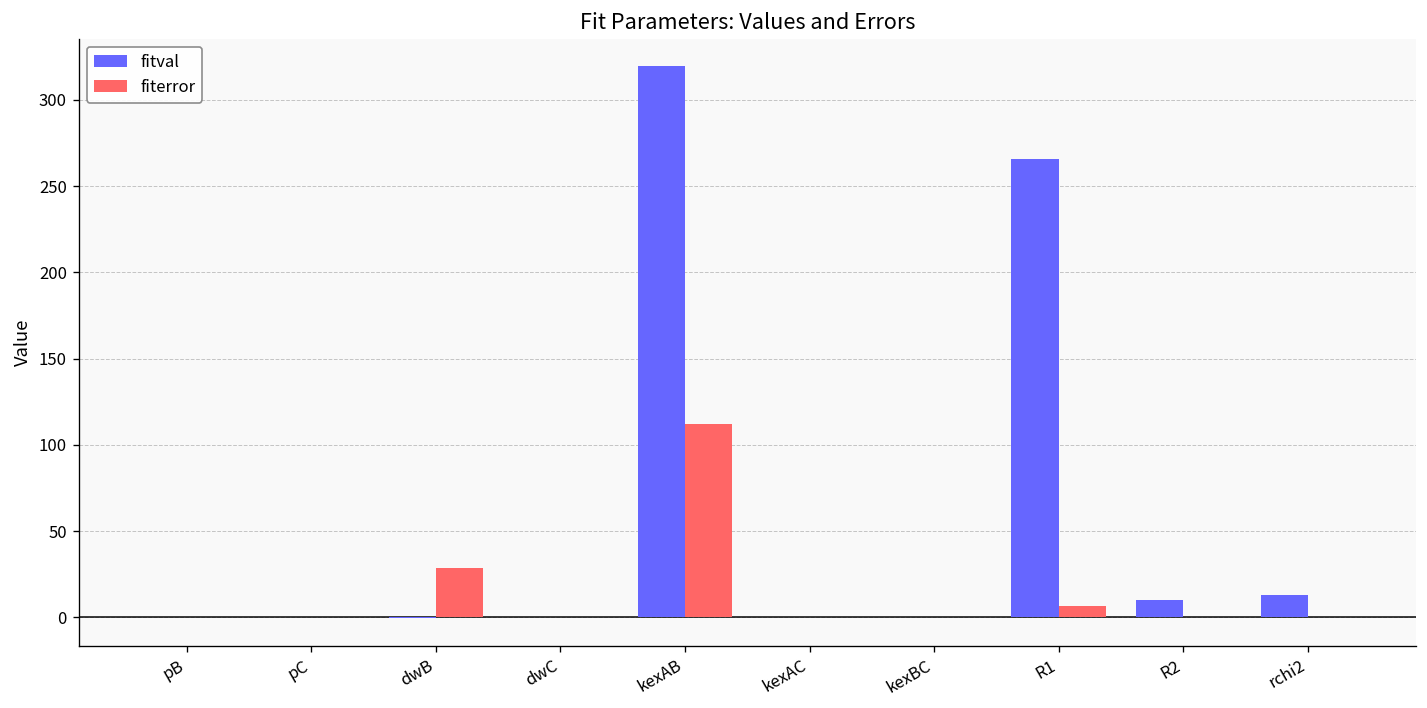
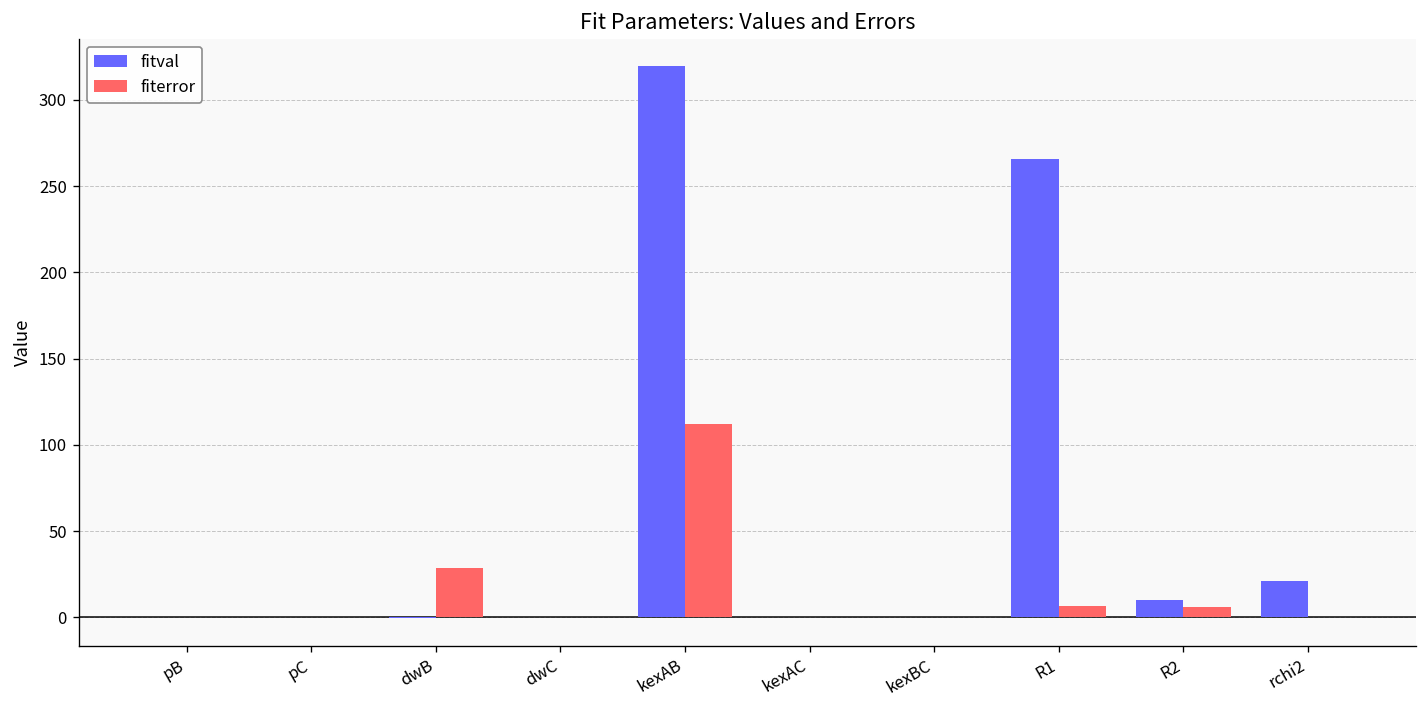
fiterror, R2: 0 -> 6
fitval, rchi2: 13 -> 21
